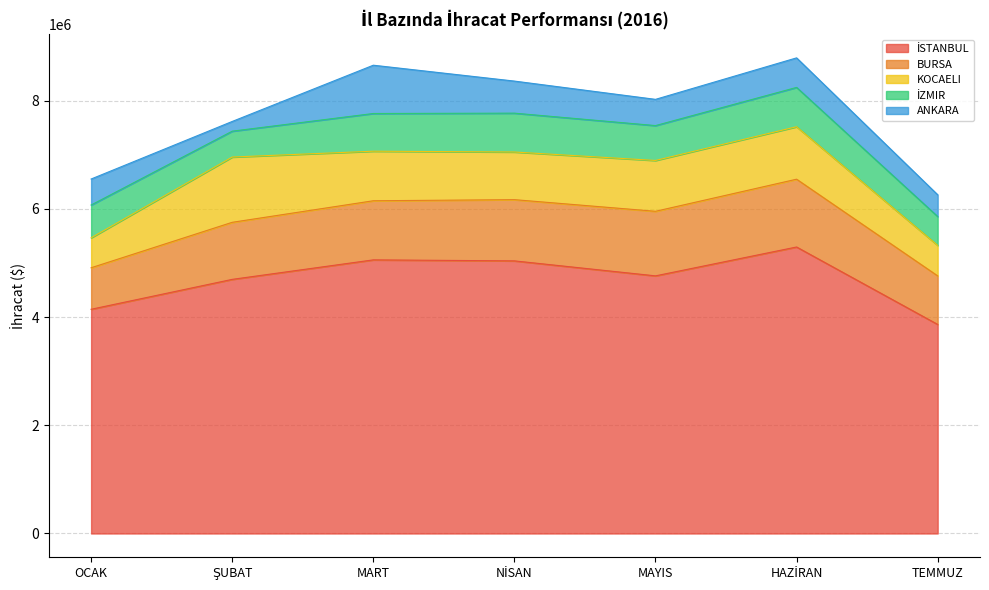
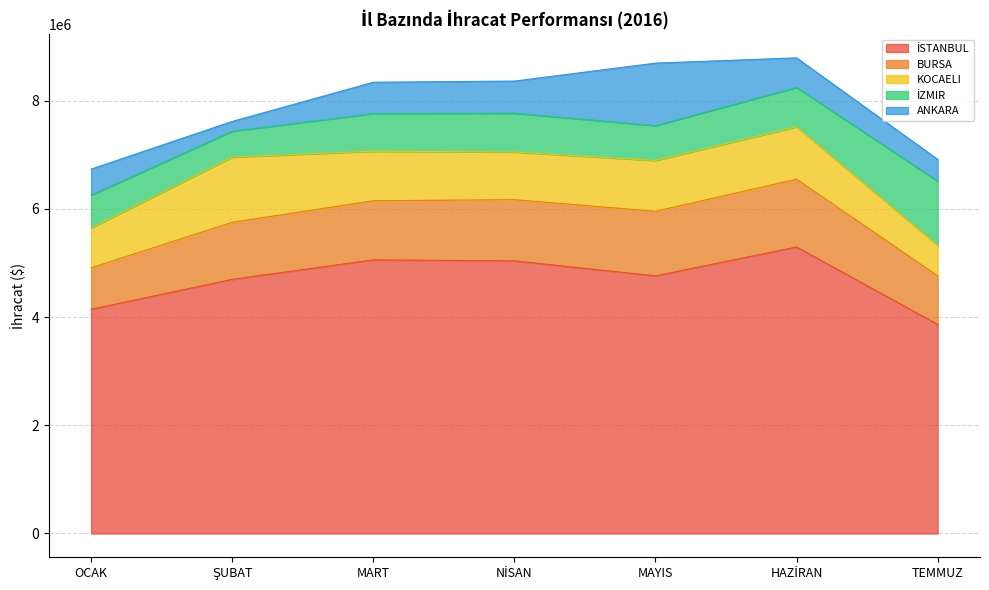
KOCAELI, OCAK: 600000 -> 700000
ANKARA, MART: 900000 -> 600000
ANKARA, MAYIS: 500000 -> 1200000
İZMIR, TEMMUZ: 500000 -> 1200000
